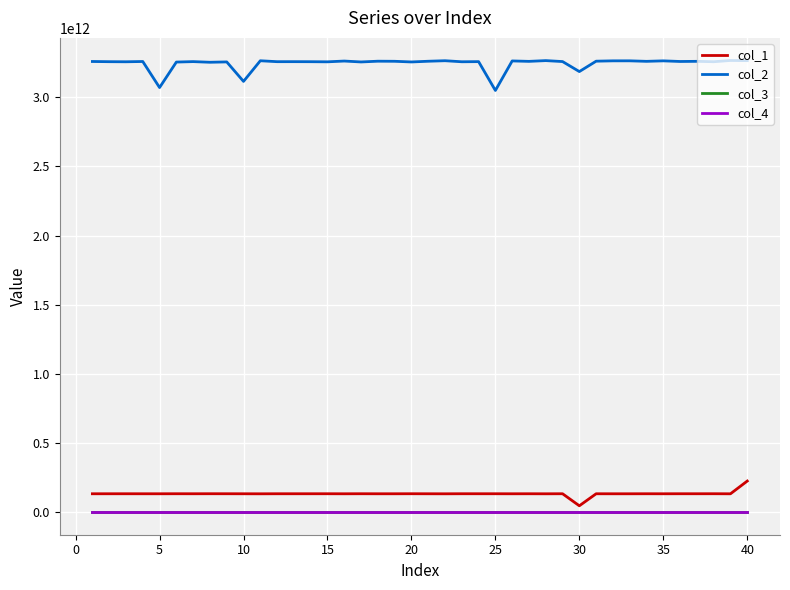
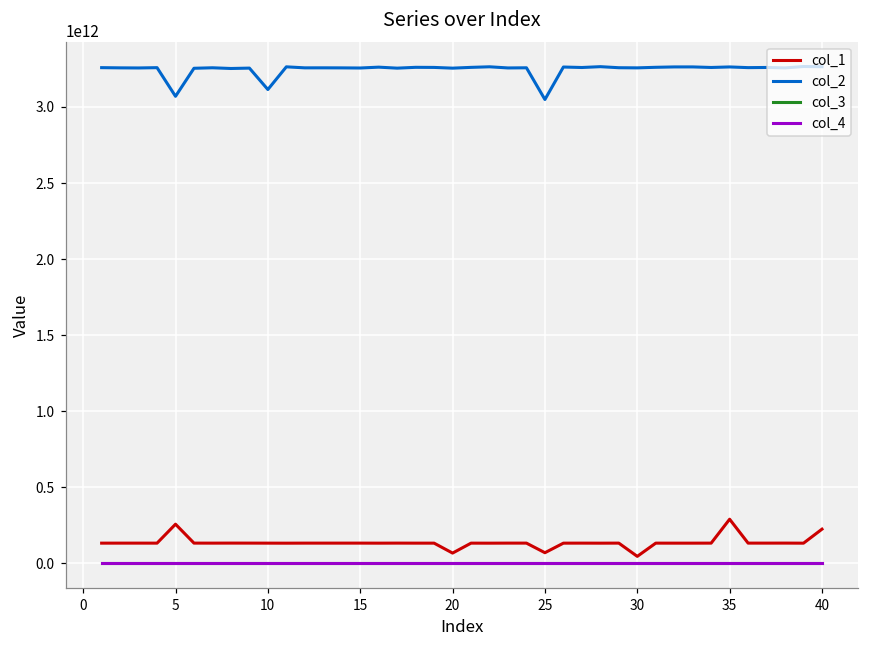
col_1, 5: 130000000000 -> 260000000000
col_1, 20: 130000000000 -> 70000000000
col_1, 25: 130000000000 -> 70000000000
col_2, 30: 3190000000000 -> 3260000000000
col_1, 35: 130000000000 -> 290000000000
